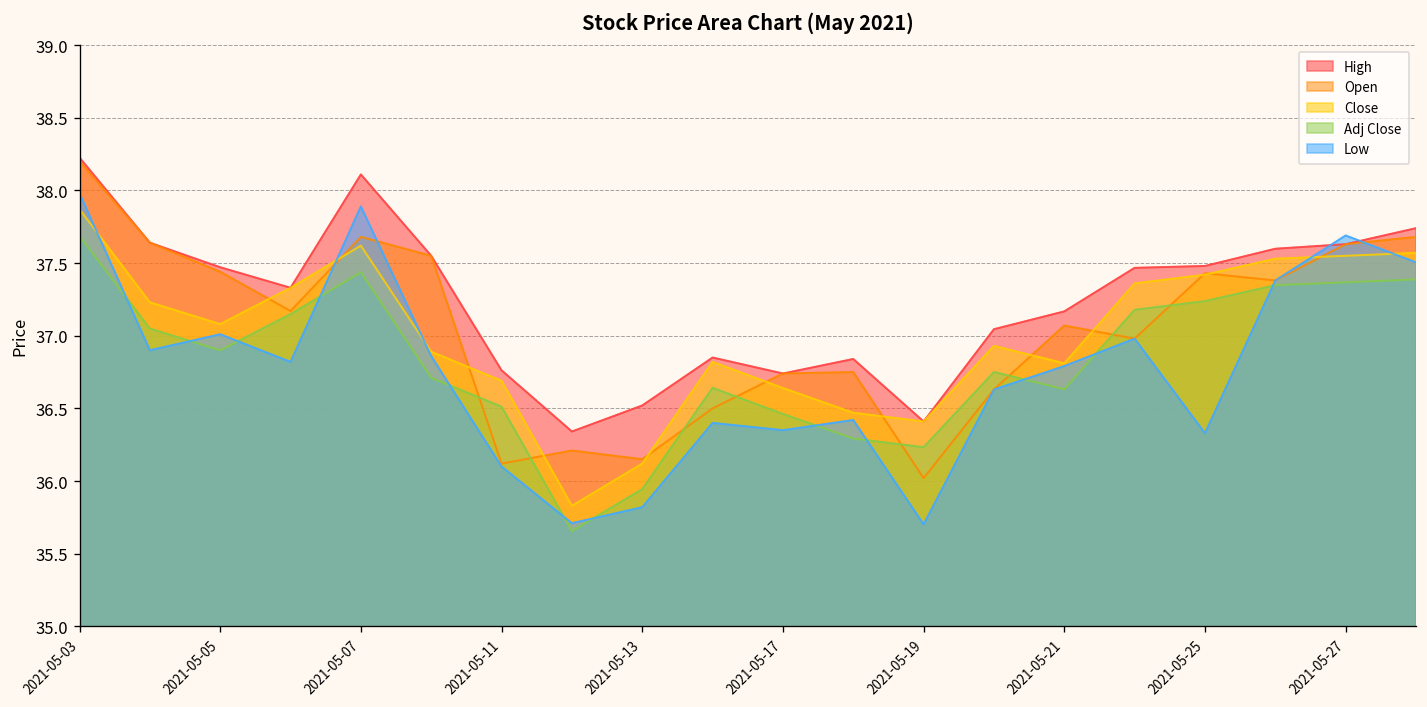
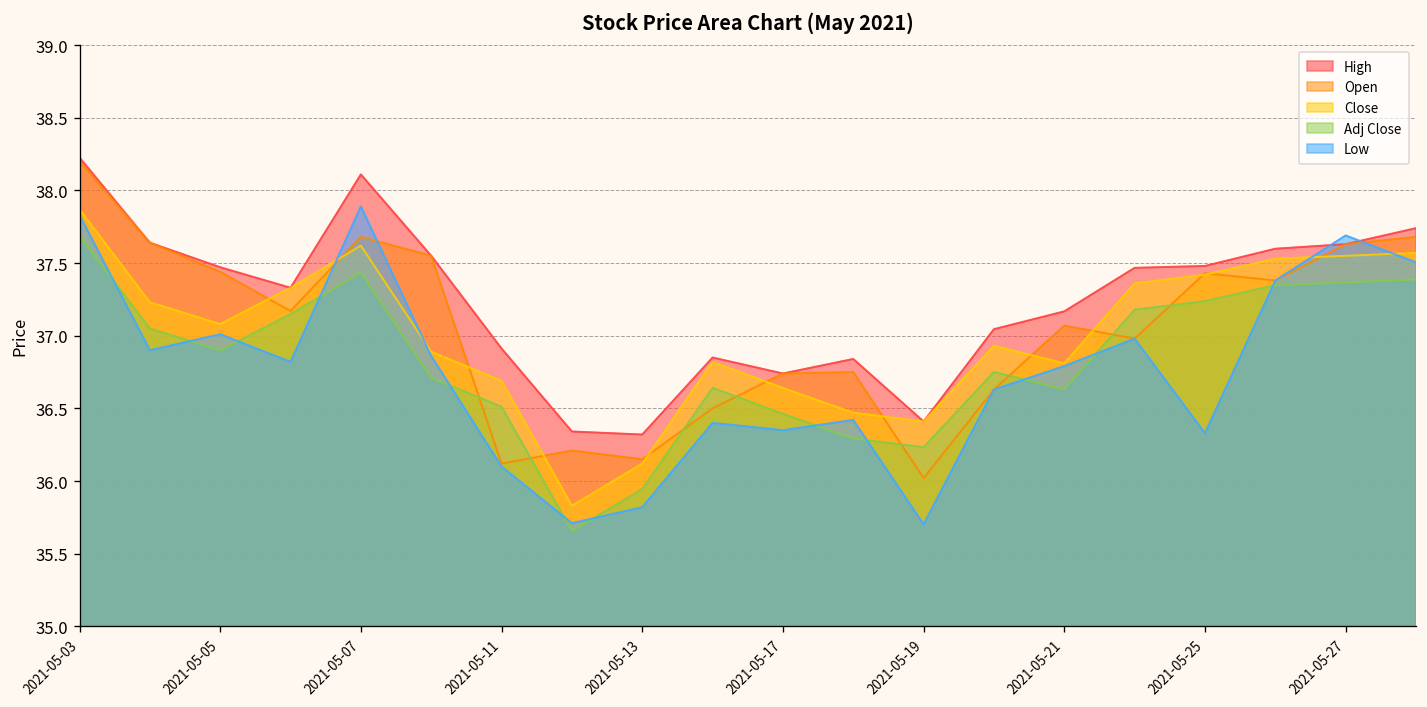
Low, 2021-05-03: 37.98 -> 37.83
High, 2021-05-11: 36.76 -> 36.91
High, 2021-05-13: 36.52 -> 36.32
